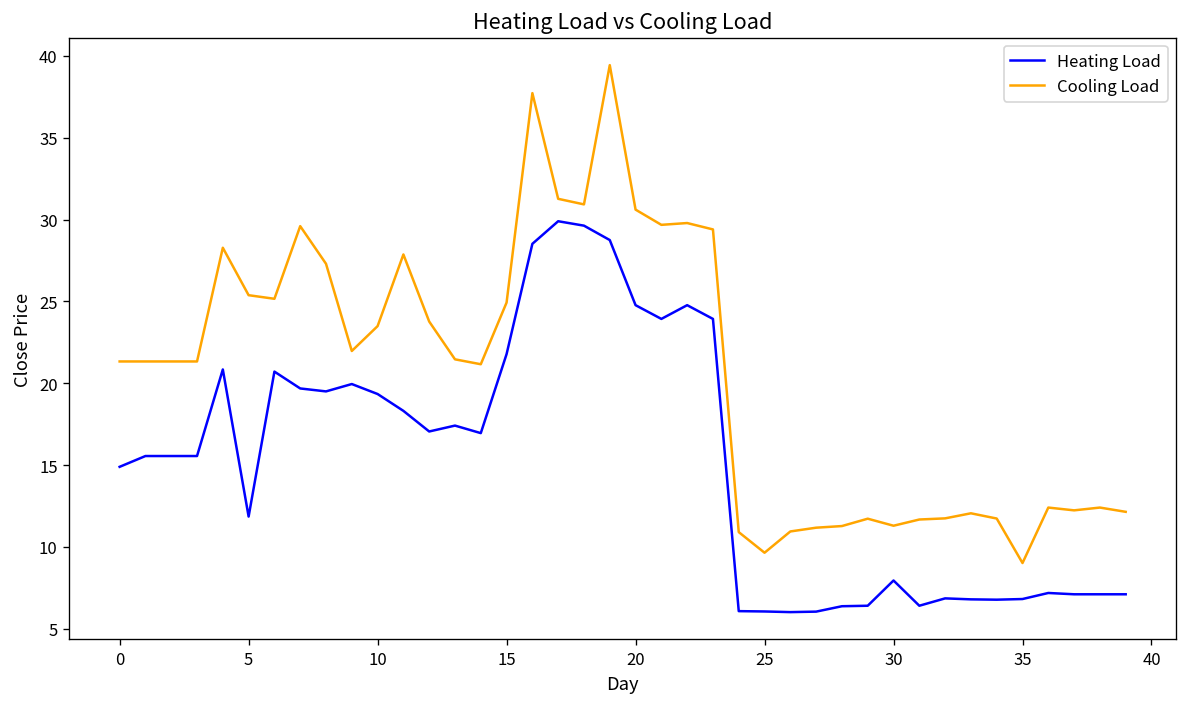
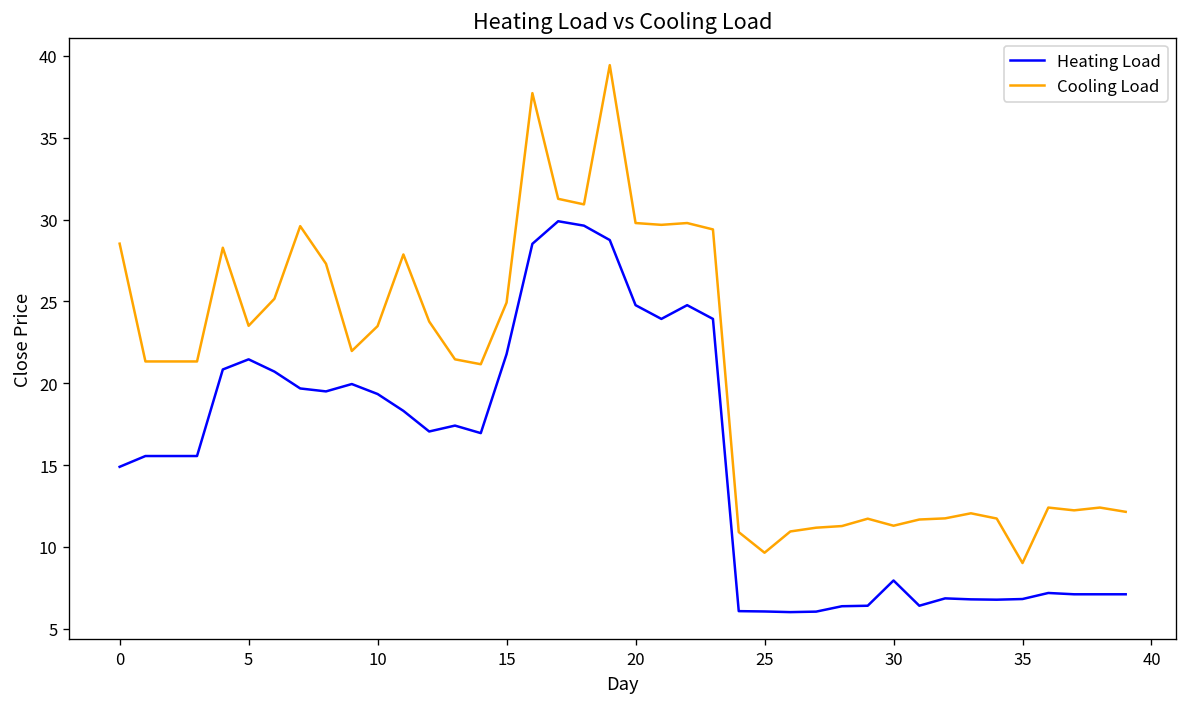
Cooling Load, 0: 21.3 -> 28.5
Heating Load, 5: 11.9 -> 21.5
Cooling Load, 5: 25.4 -> 23.5
Cooling Load, 20: 30.6 -> 29.8
